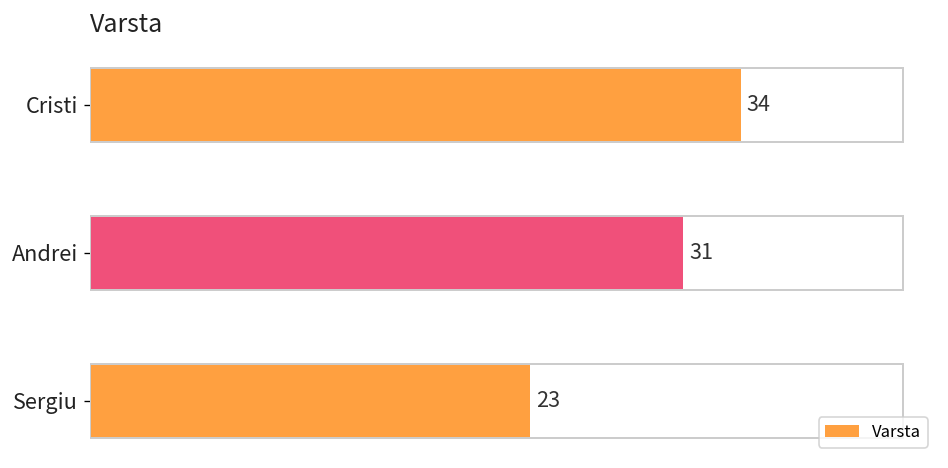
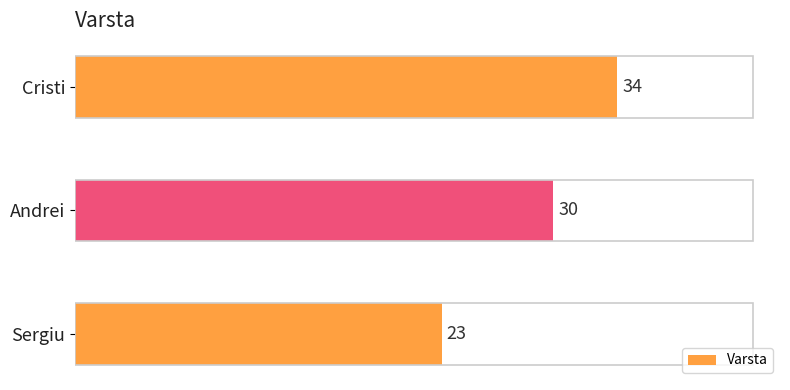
Andrei: 31 -> 30
